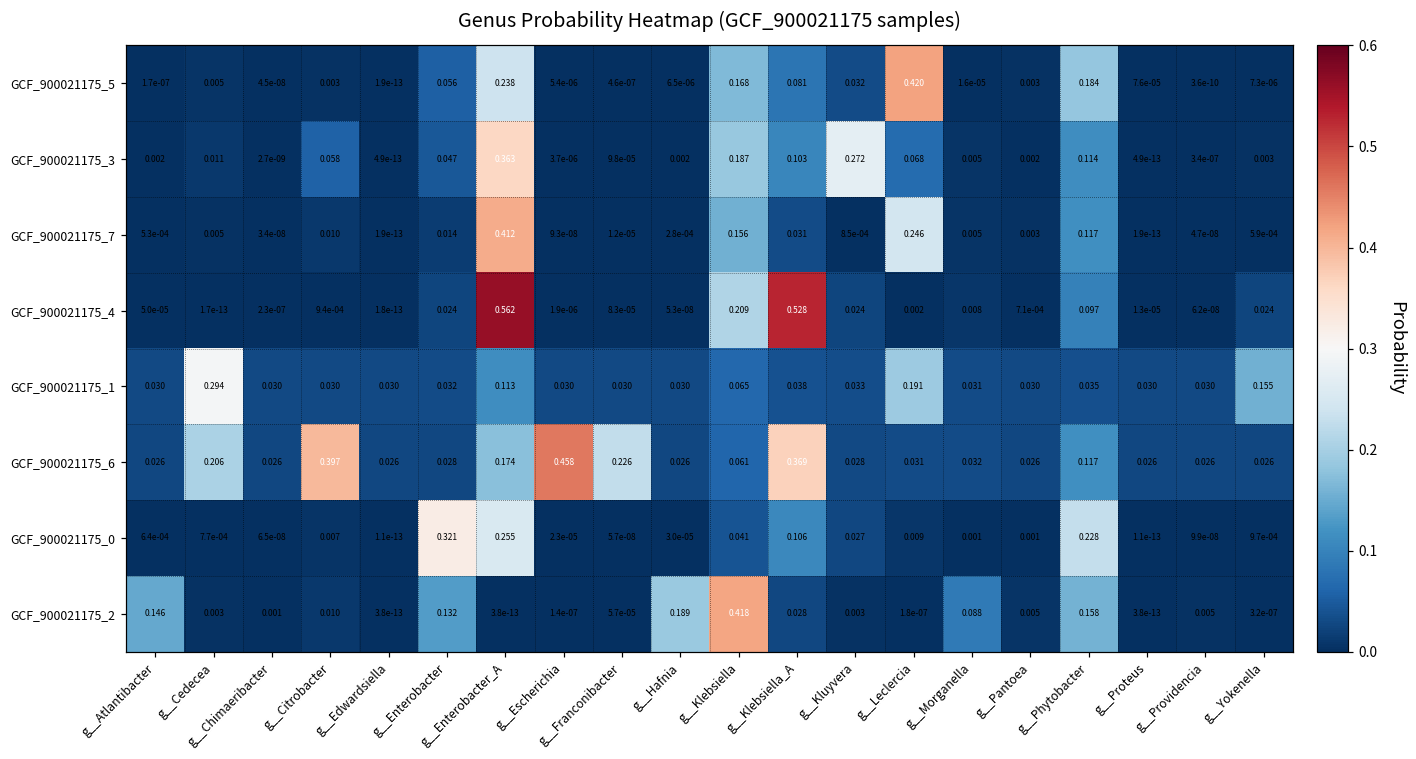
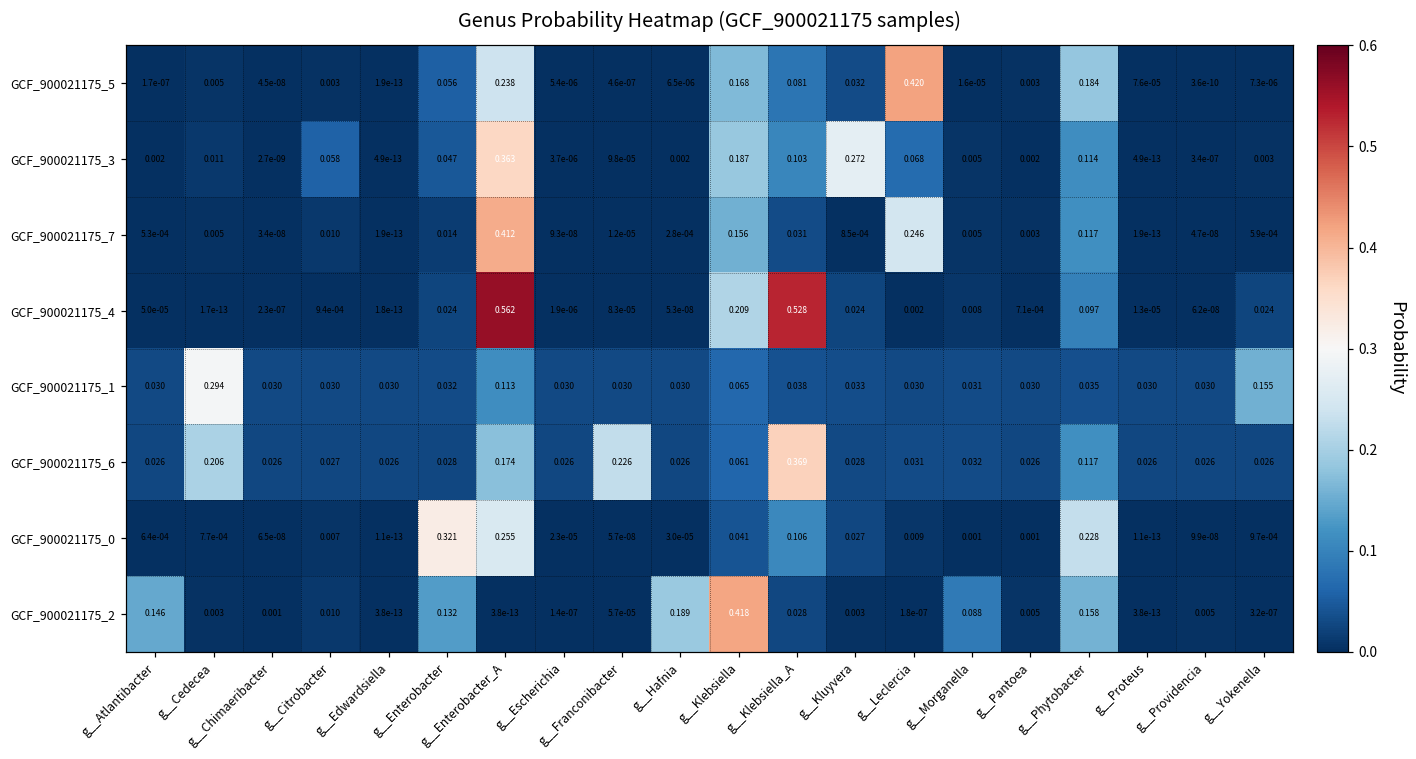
GCF_900021175_1, g__Leclercia: 0.191 -> 0.030
GCF_900021175_6, g__Citrobacter: 0.397 -> 0.027
GCF_900021175_6, g__Escherichia: 0.458 -> 0.026
